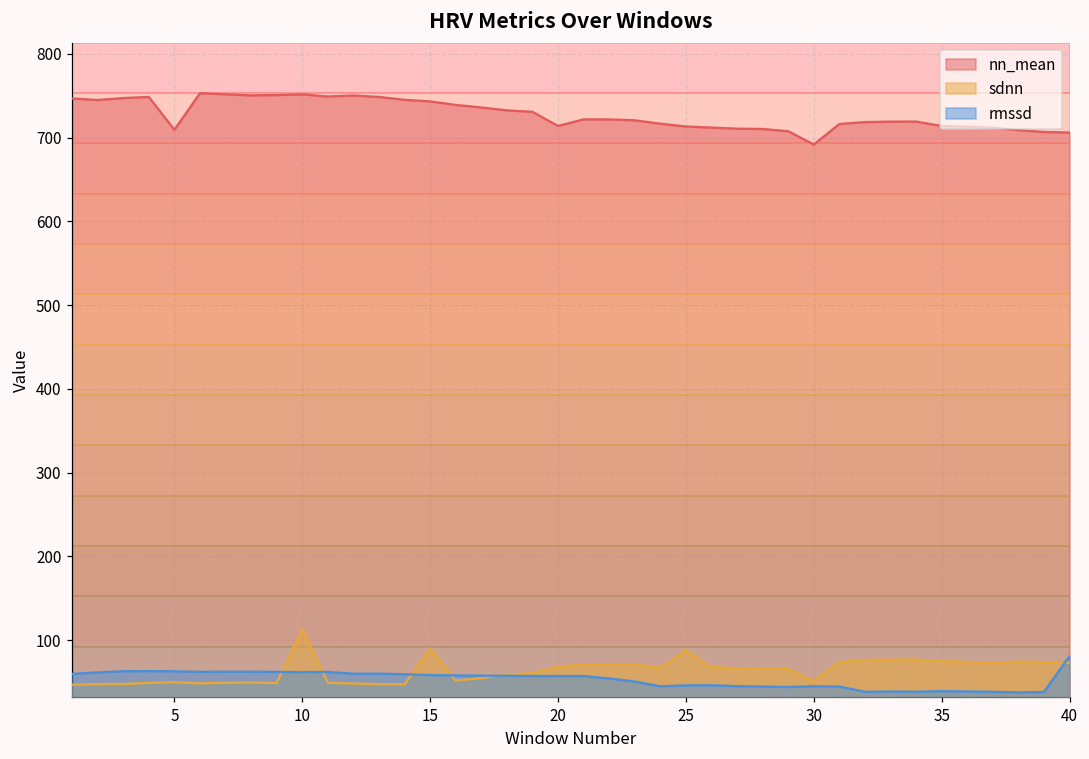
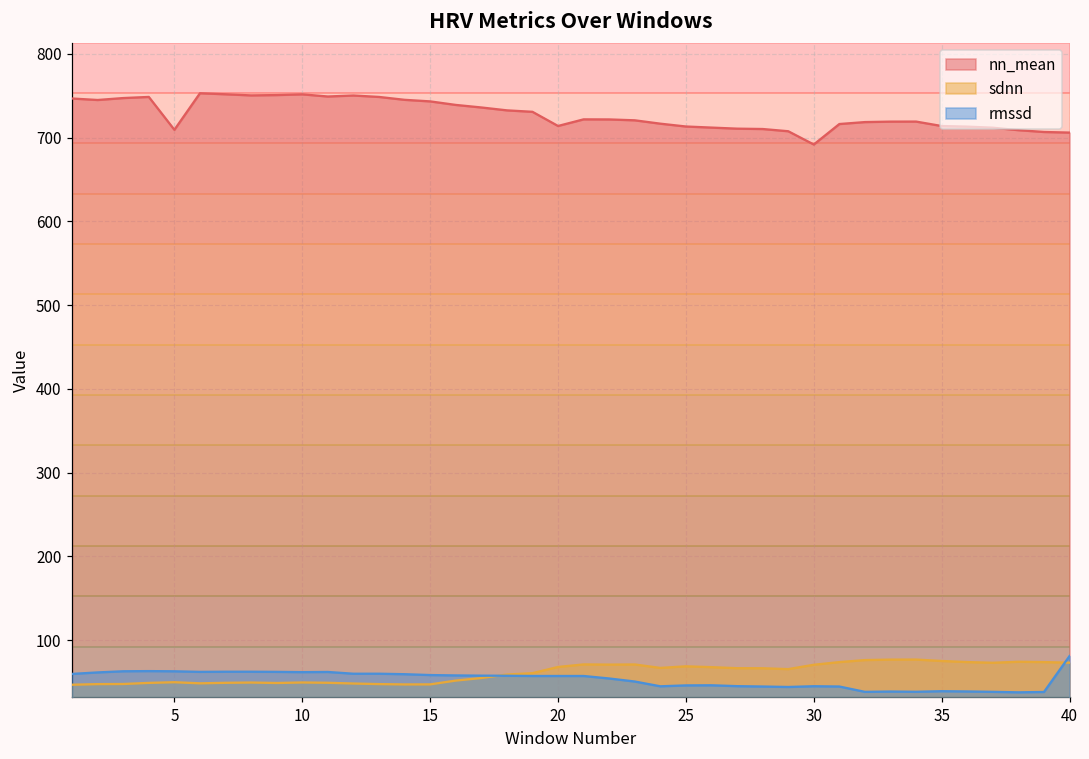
sdnn, 10: 110 -> 50
sdnn, 15: 90 -> 50
sdnn, 25: 90 -> 70
sdnn, 30: 50 -> 70
